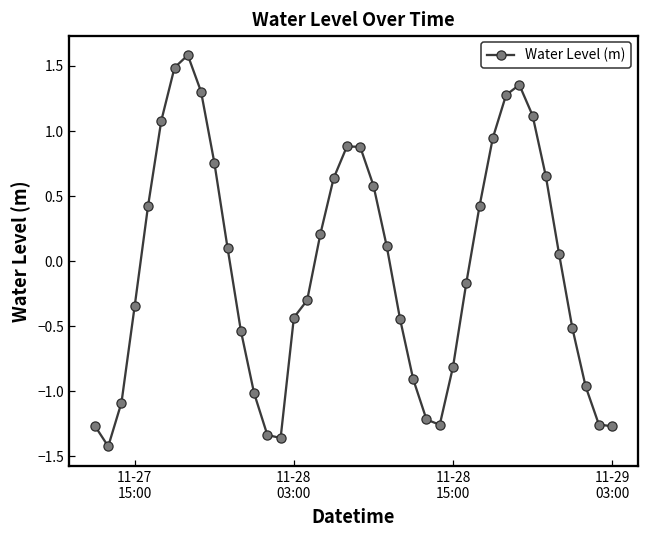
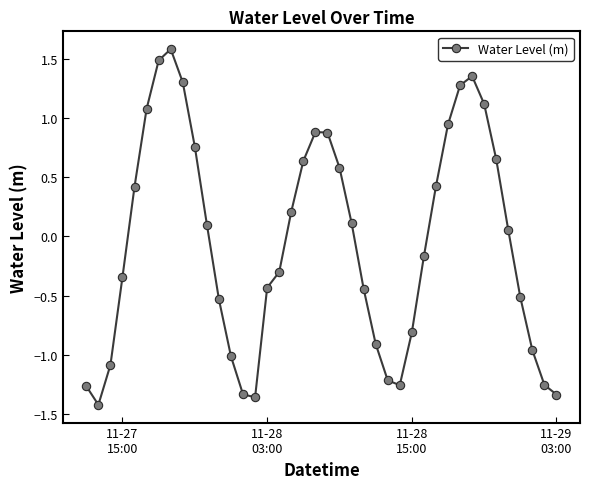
11-29 03:00: -1.27 -> -1.34
